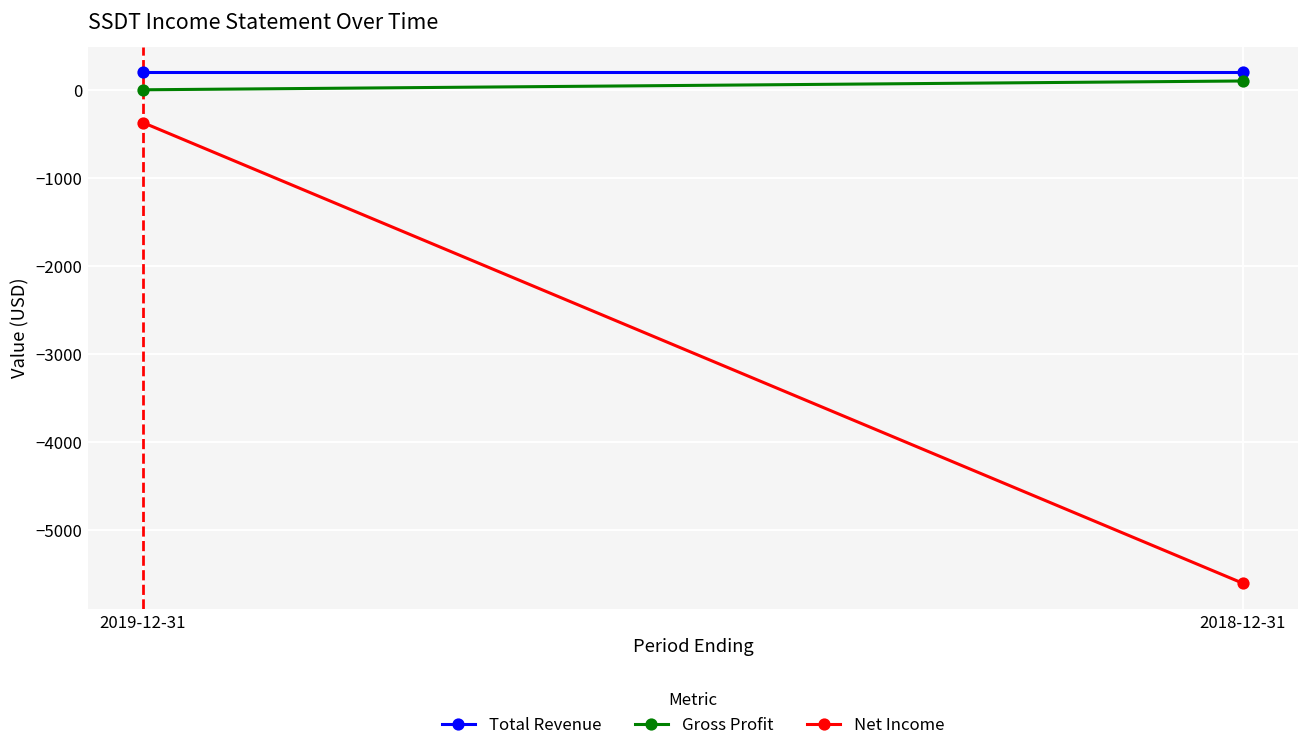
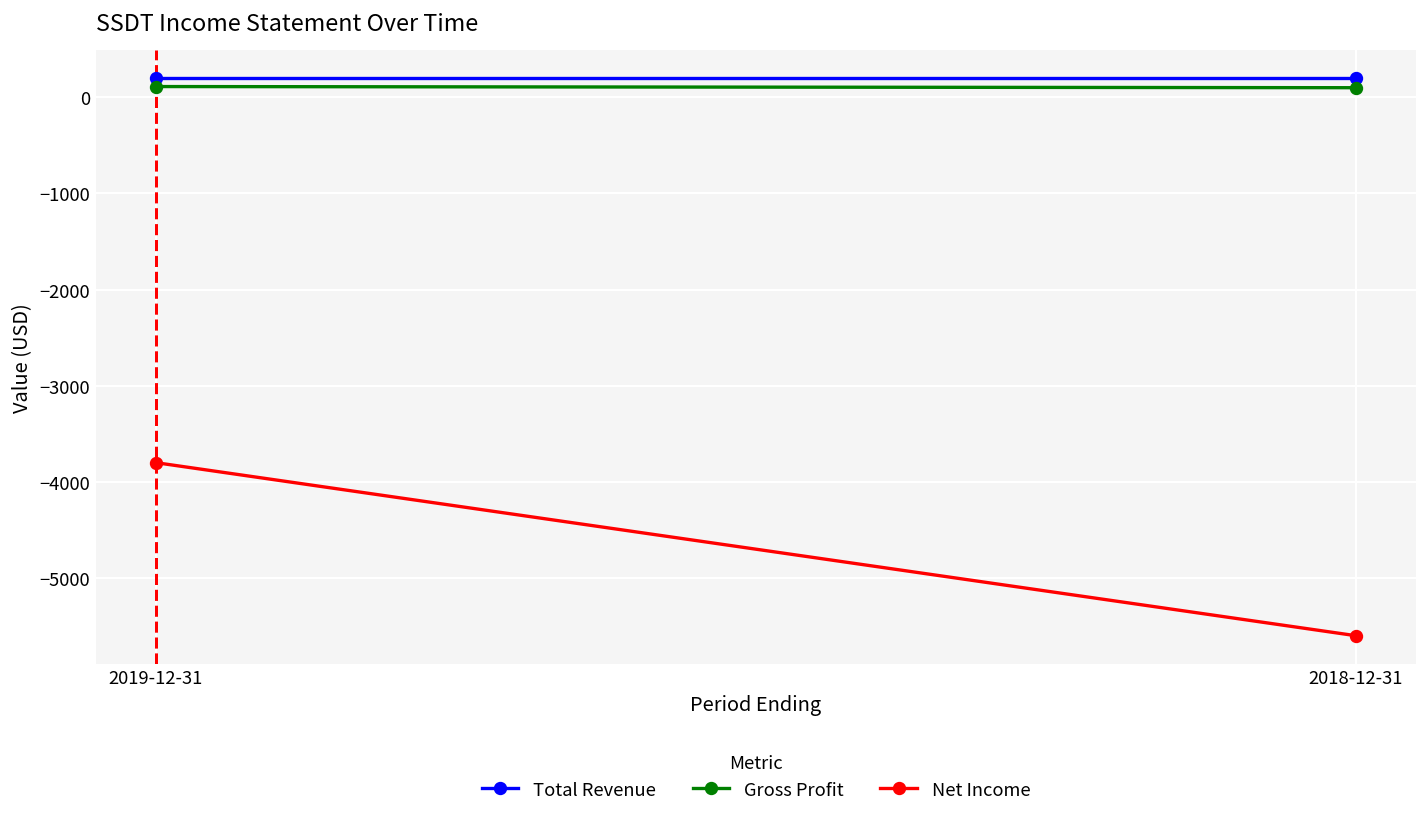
Gross Profit, 2019-12-31: 0 -> 100
Net Income, 2019-12-31: -400 -> -3800
